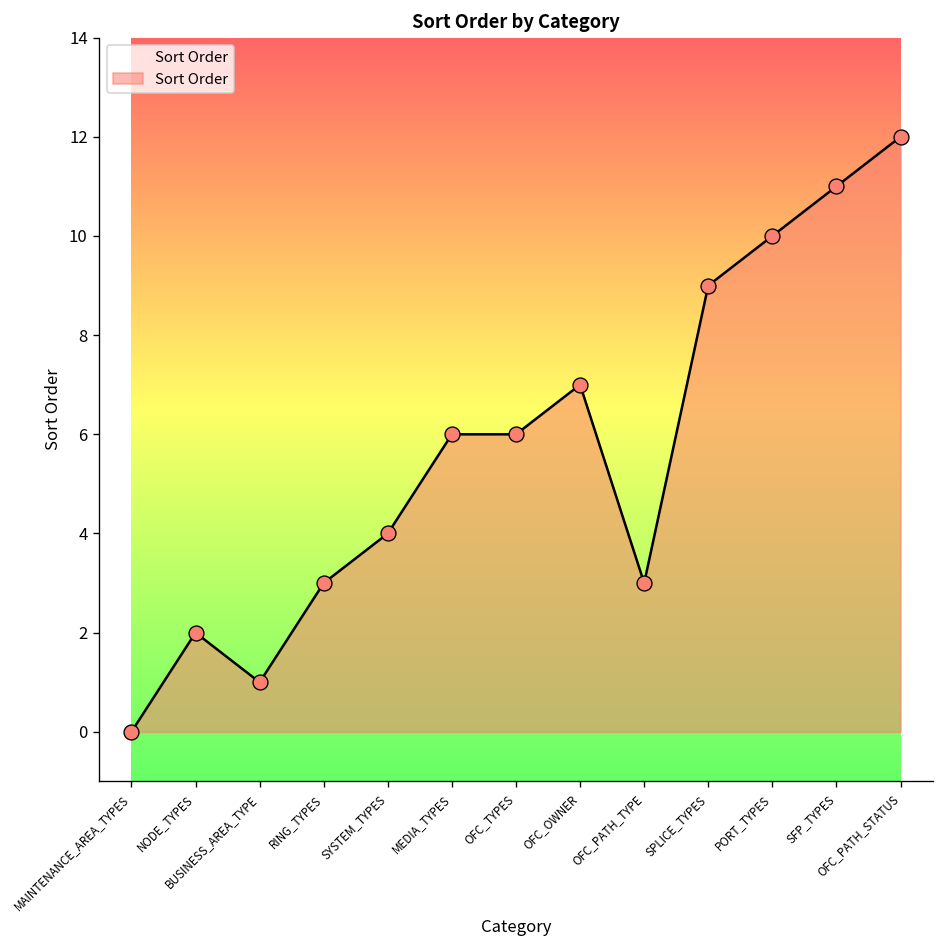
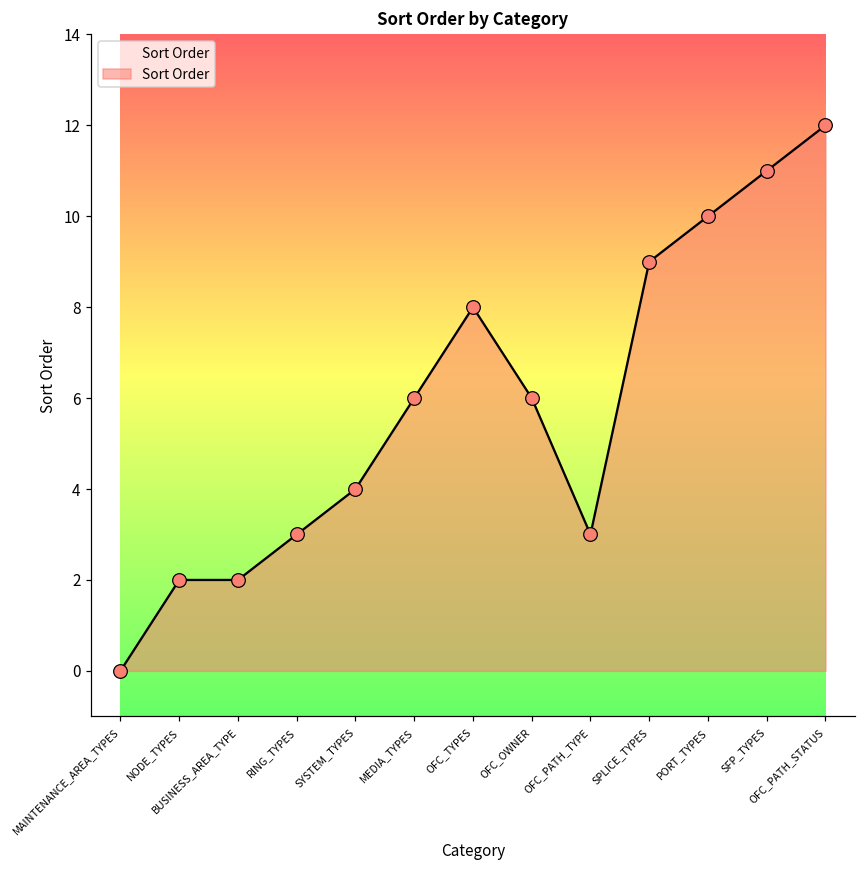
BUSINESS_AREA_TYPE: 1 -> 2
OFC_TYPES: 6 -> 8
OFC_OWNER: 7 -> 6
